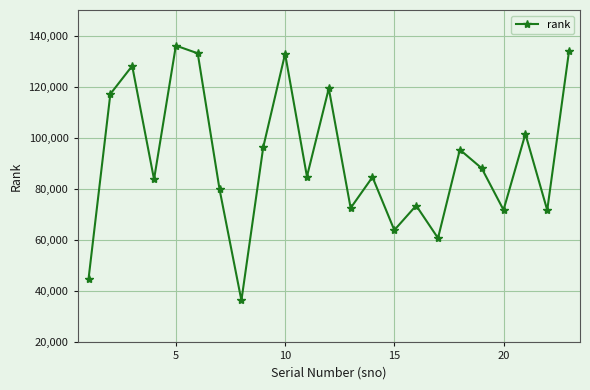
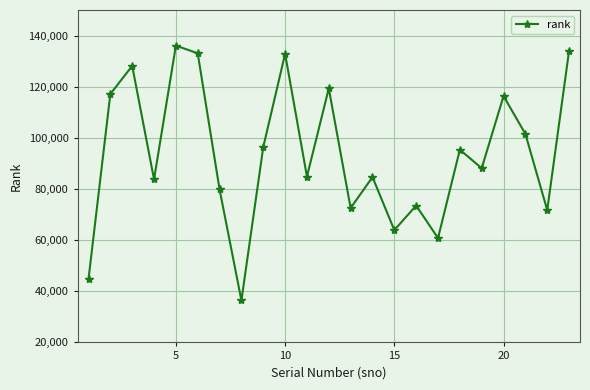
20: 72,000 -> 116,000
